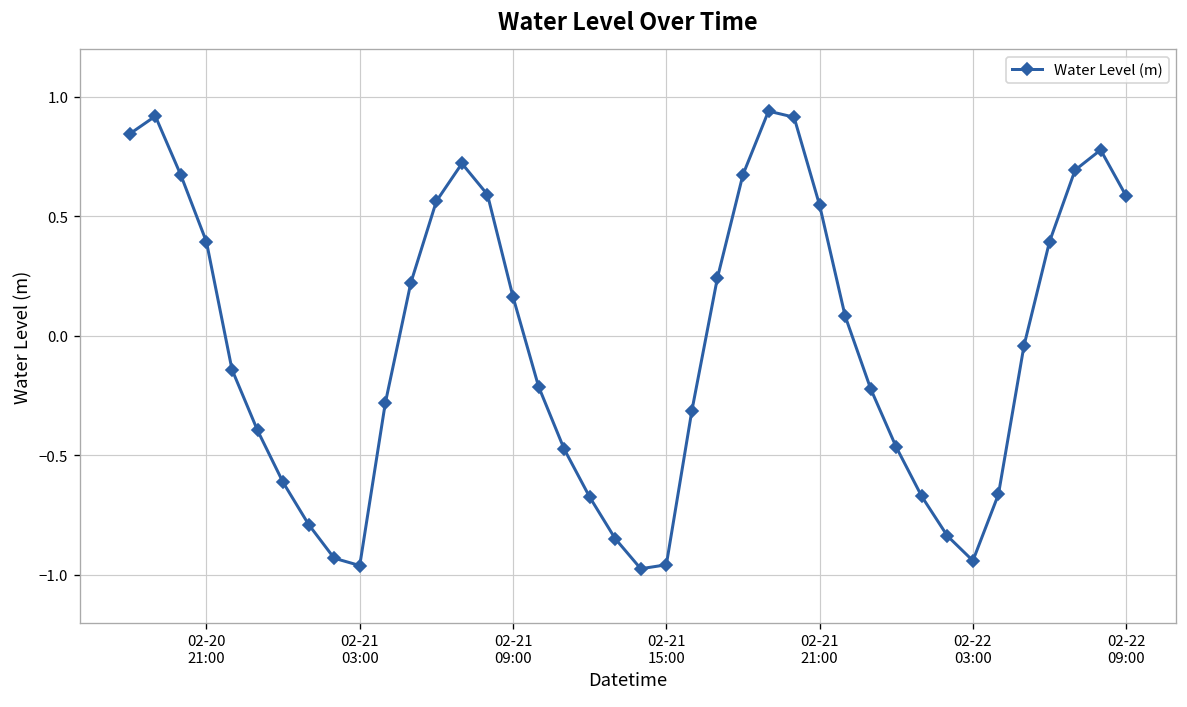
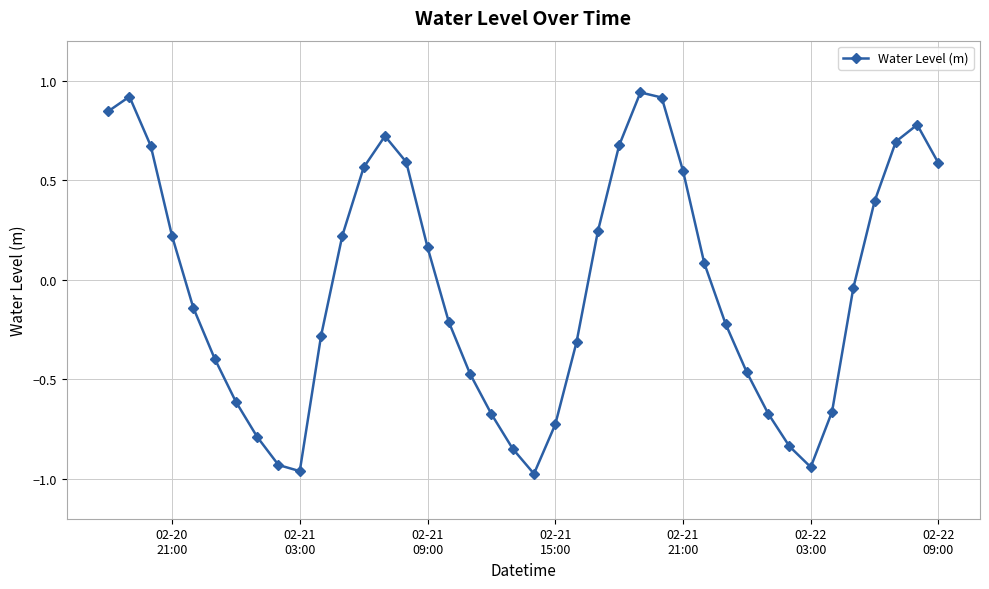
02-20 21:00: 0.39 -> 0.22
02-21 15:00: -0.96 -> -0.73
